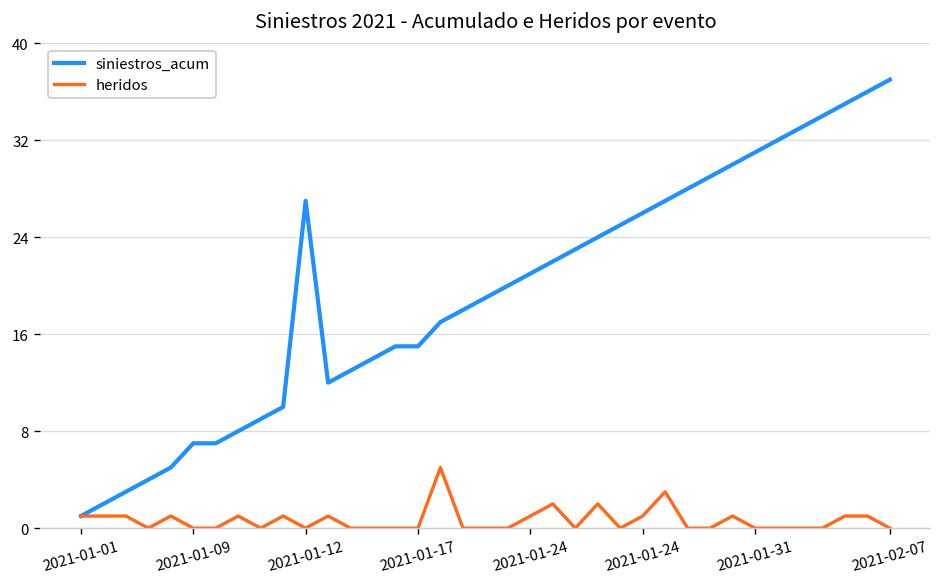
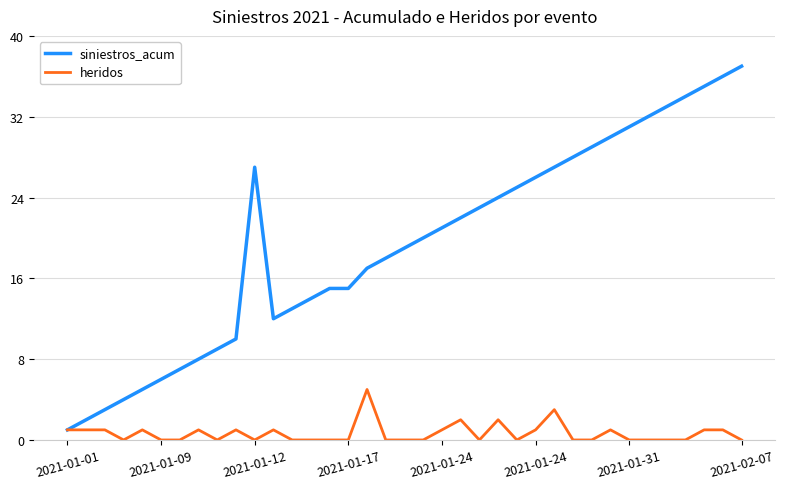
siniestros_acum, 2021-01-09: 7 -> 6
